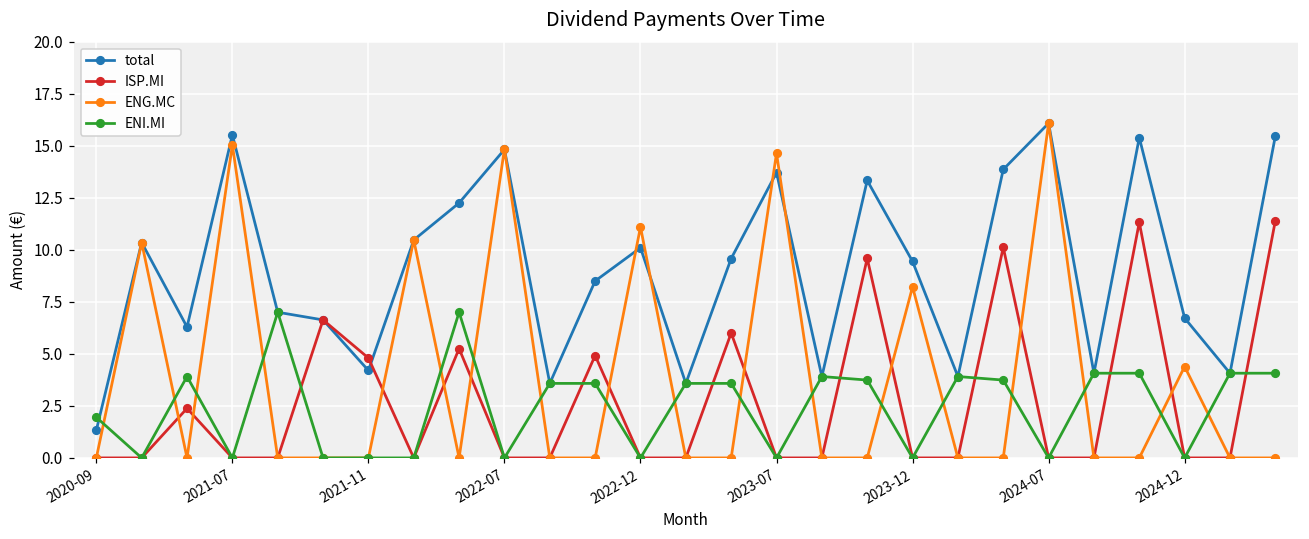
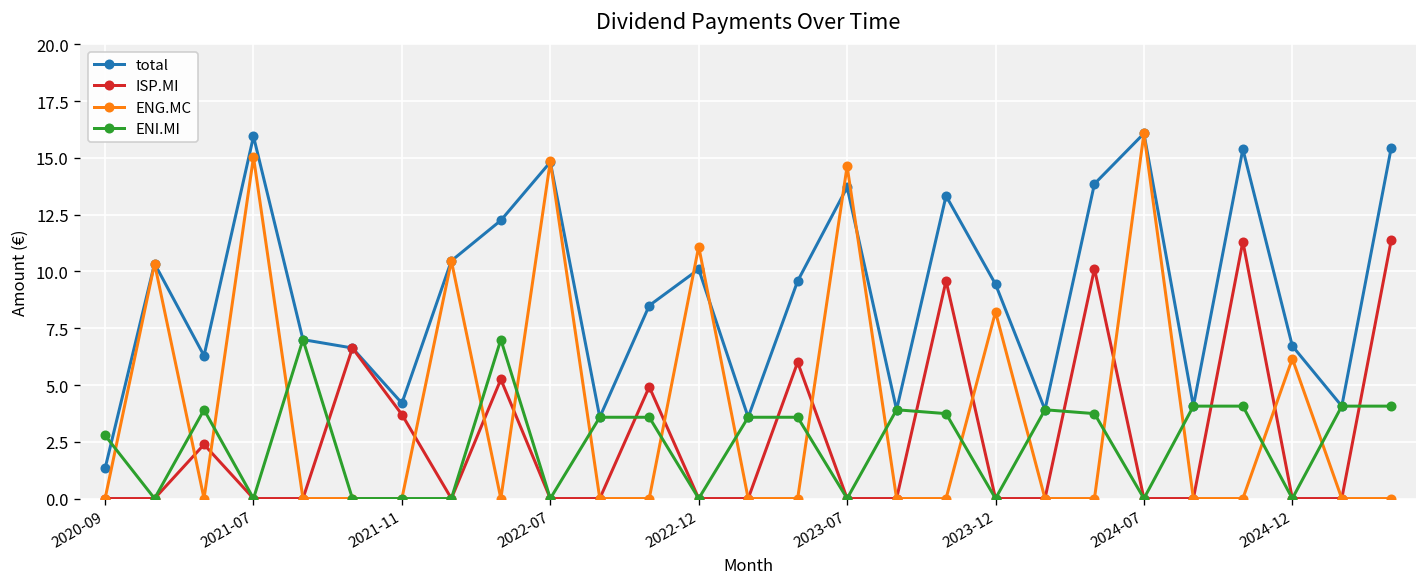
ENI.MI, 2020-09: 2.0 -> 2.8
total, 2021-07: 15.5 -> 16.0
ISP.MI, 2021-11: 4.8 -> 3.7
ENG.MC, 2024-12: 4.4 -> 6.2
